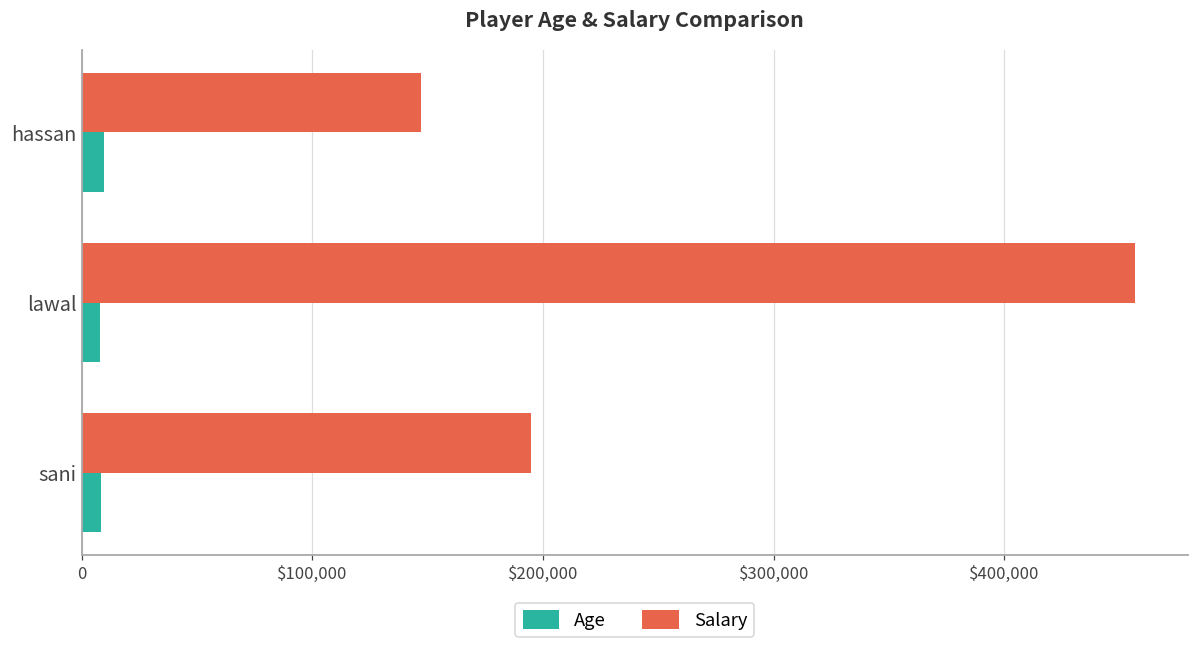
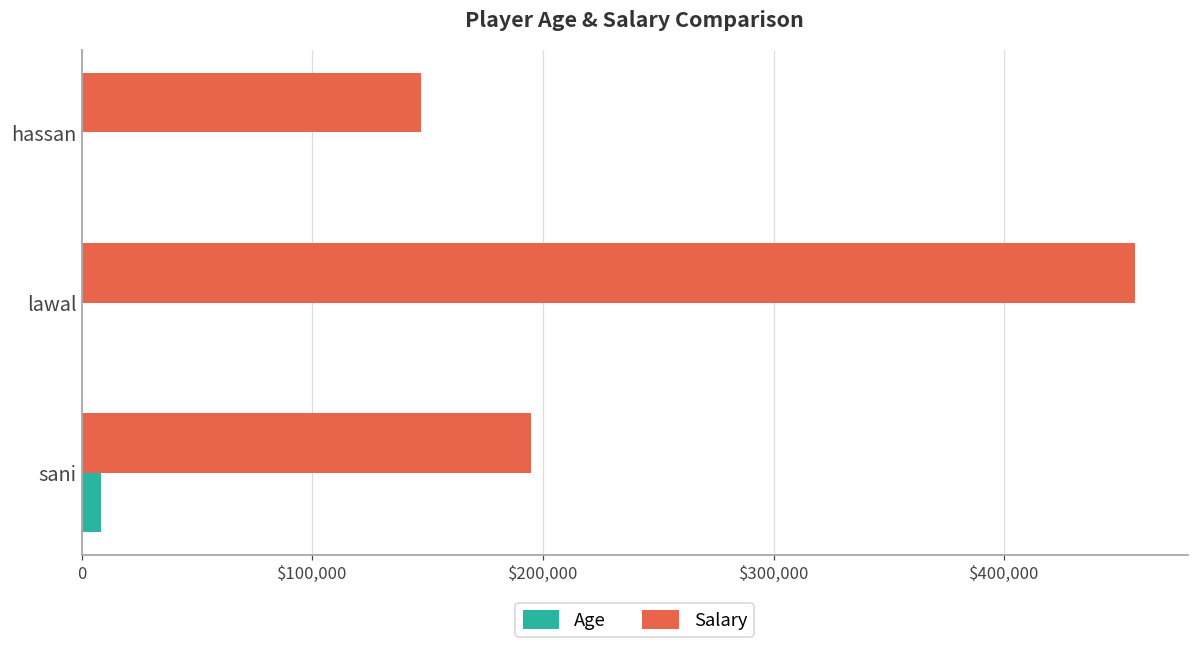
Age, hassan: $10,000 -> $0
Age, lawal: $8,000 -> $0
